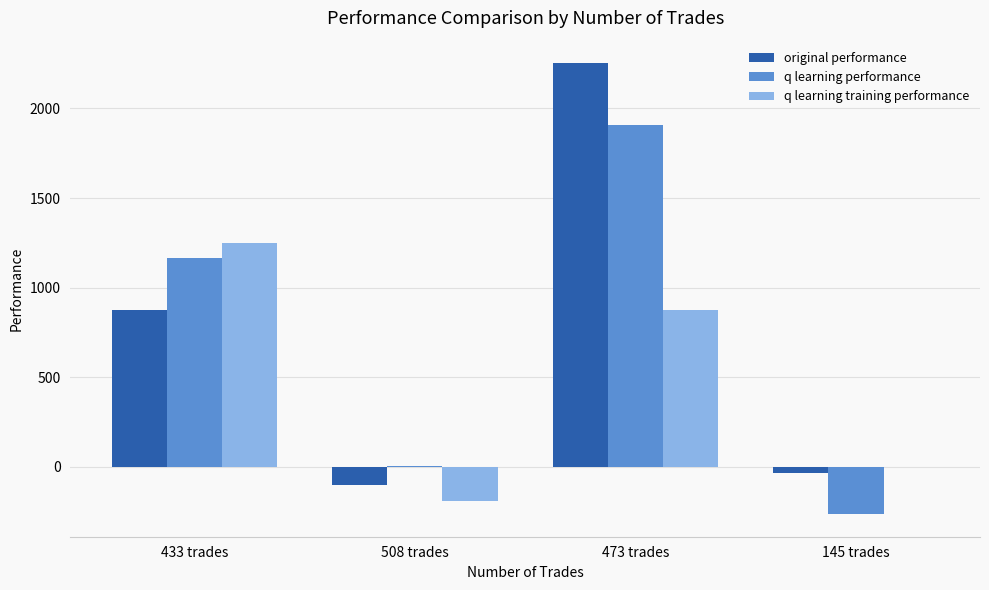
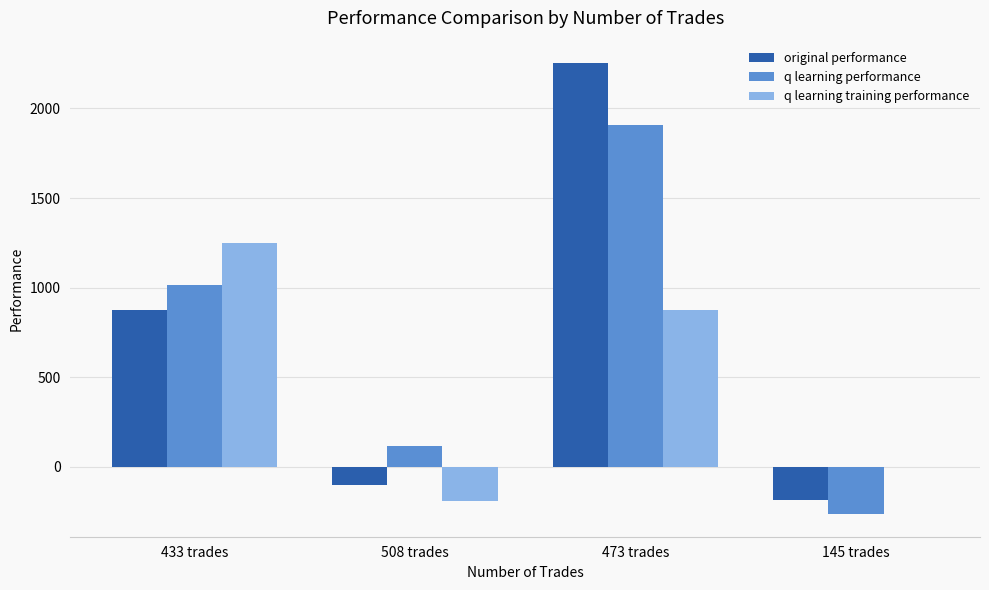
q learning performance, 433 trades: 1170 -> 1010
q learning performance, 508 trades: 0 -> 110
original performance, 145 trades: -40 -> -190
